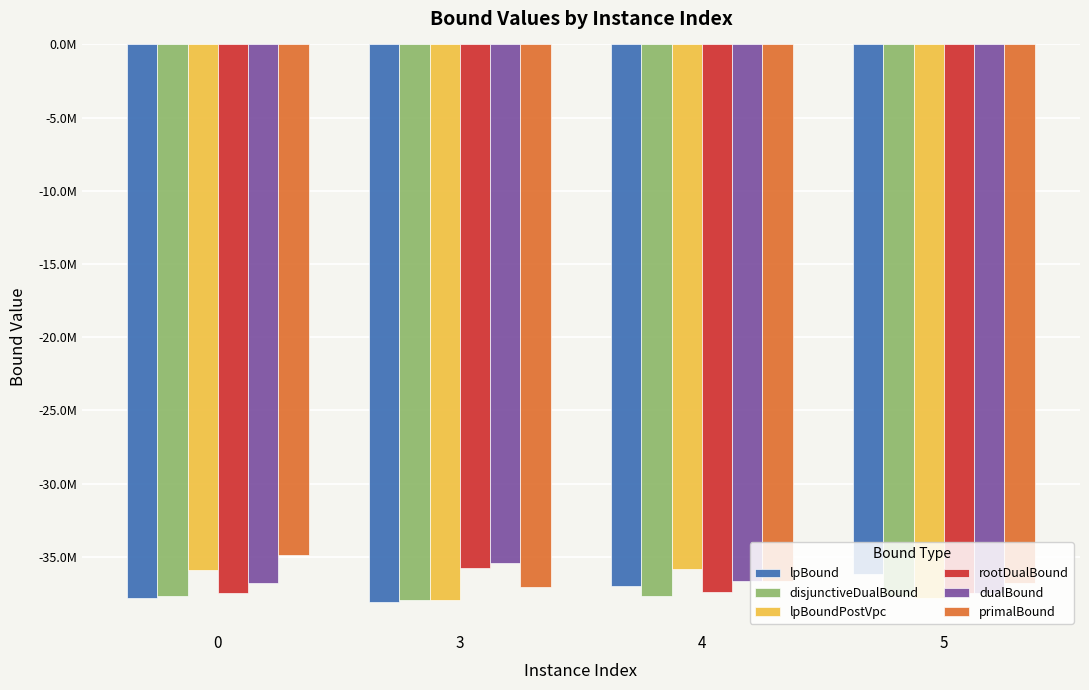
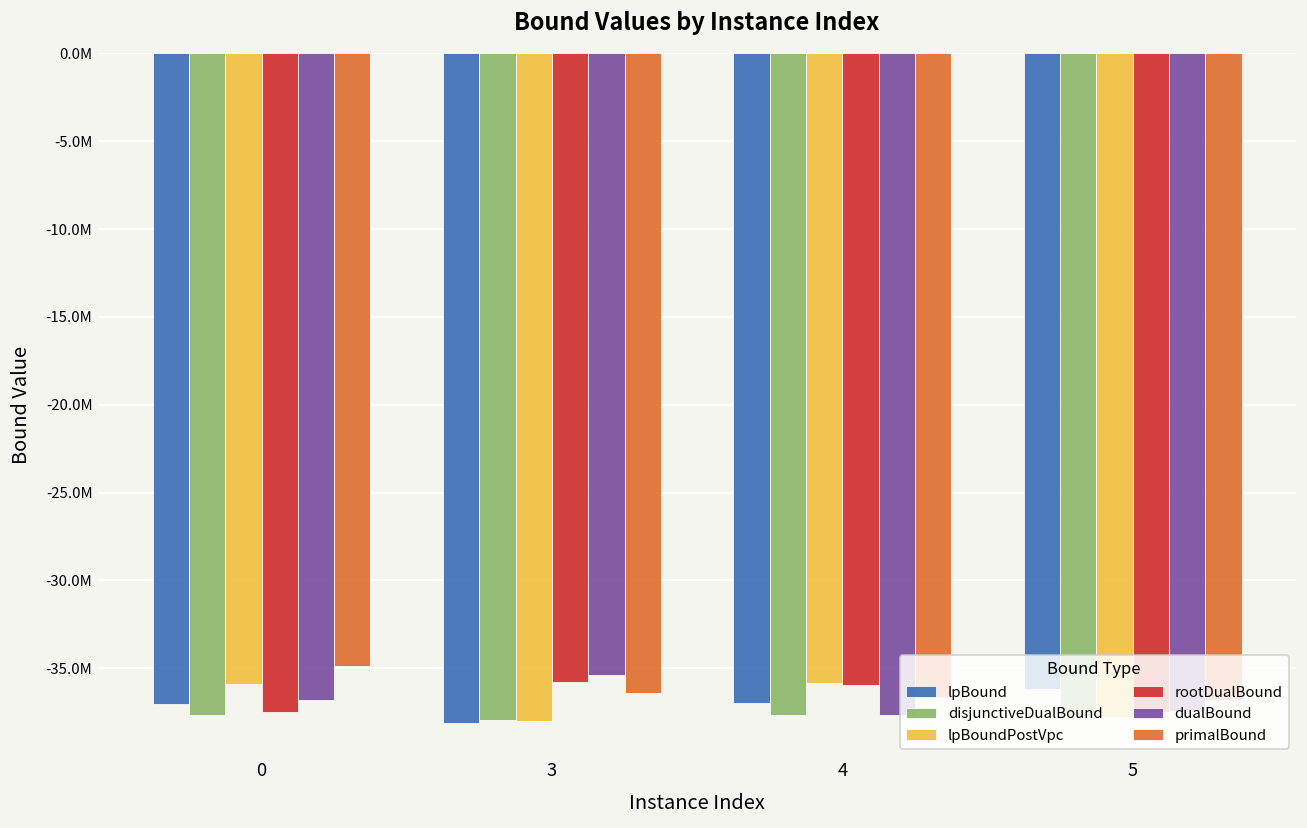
lpBound, 0: -37800000 -> -37000000
primalBound, 3: -37100000 -> -36400000
rootDualBound, 4: -37400000 -> -36000000
dualBound, 4: -36700000 -> -37700000
